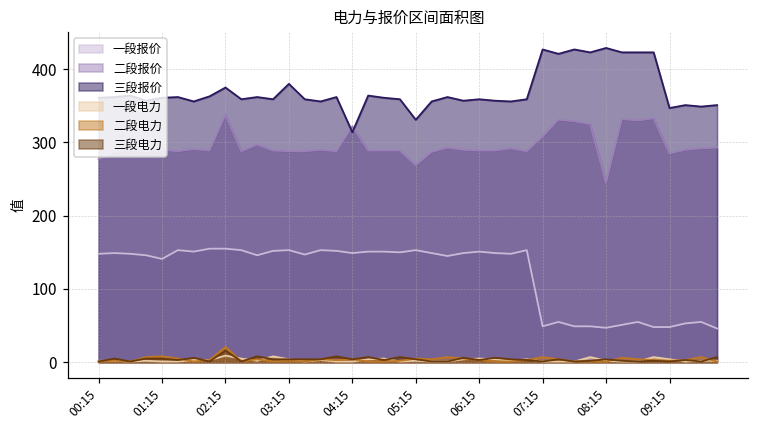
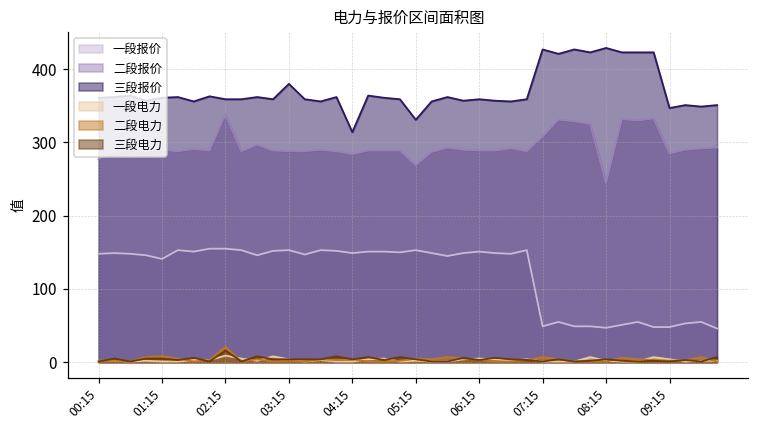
三段报价, 02:15: 380 -> 360
二段报价, 04:15: 320 -> 280
